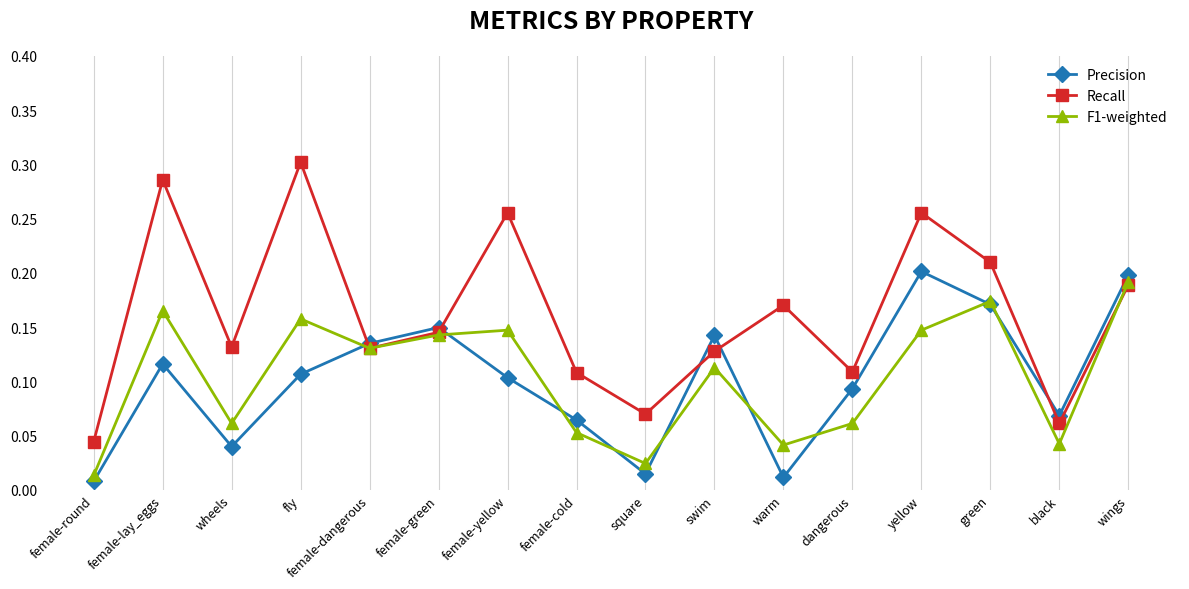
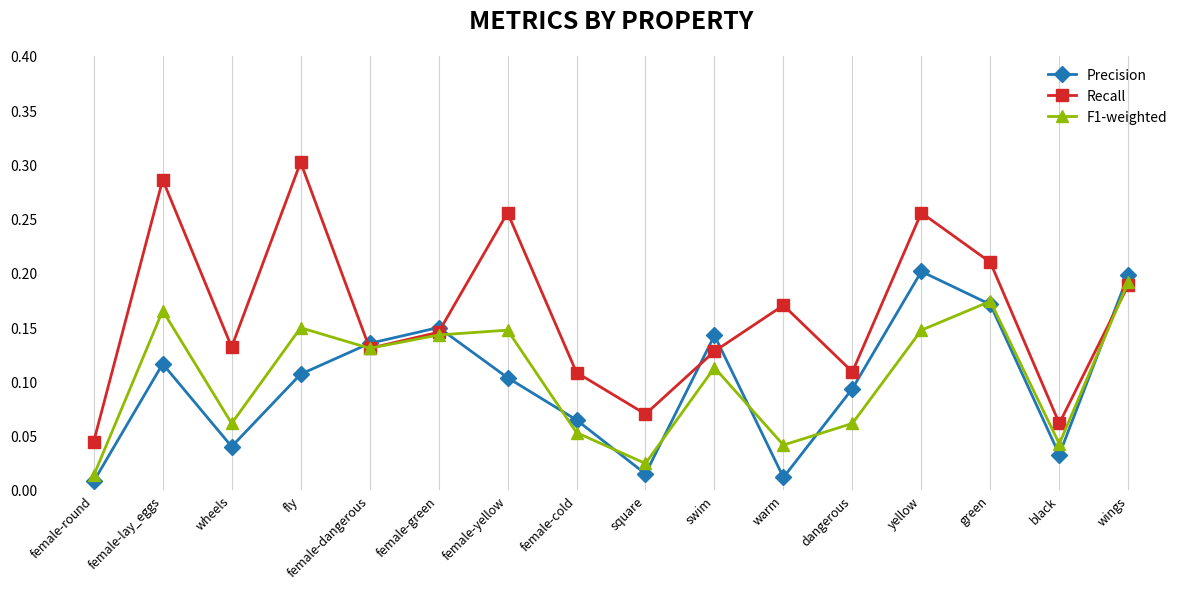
F1-weighted, fly: 0.158 -> 0.149
Precision, black: 0.068 -> 0.032
